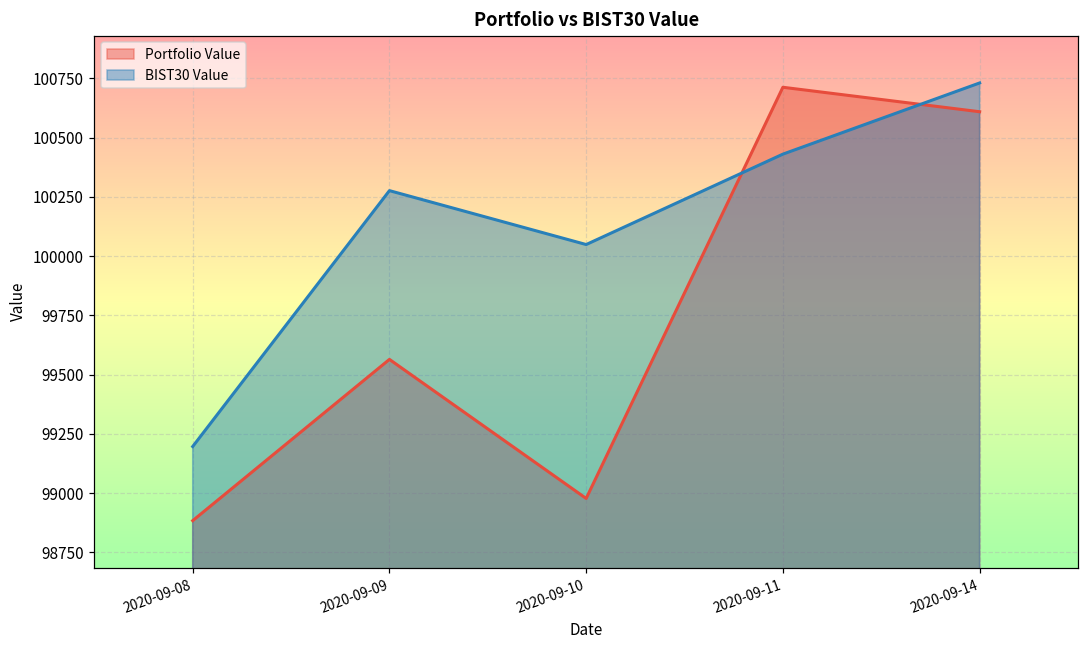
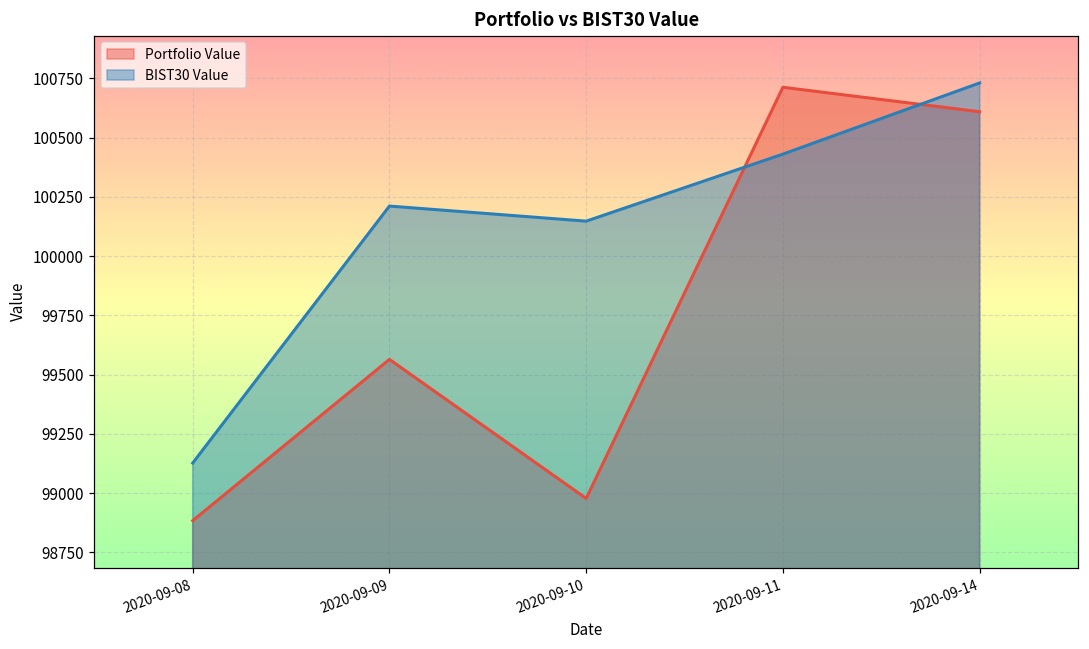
BIST30 Value, 2020-09-08: 99200 -> 99130
BIST30 Value, 2020-09-09: 100280 -> 100210
BIST30 Value, 2020-09-10: 100050 -> 100150
